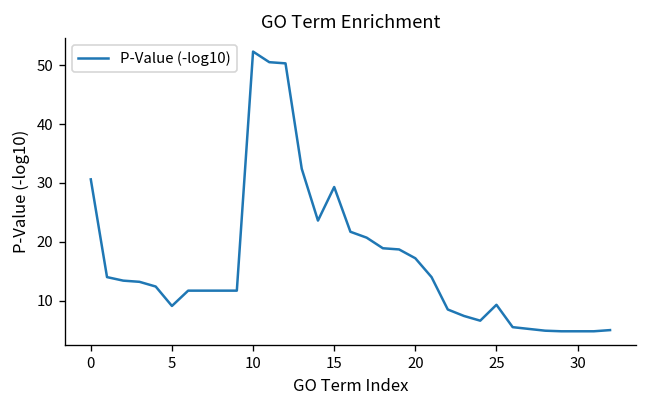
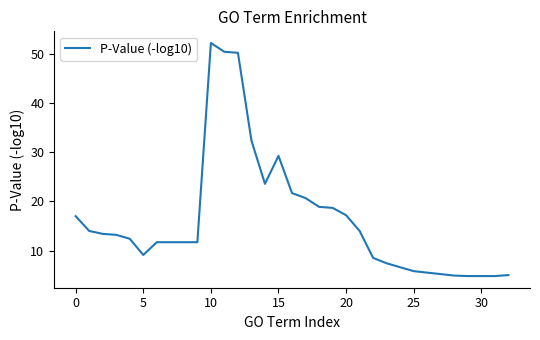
0: 31 -> 17
25: 9 -> 6
